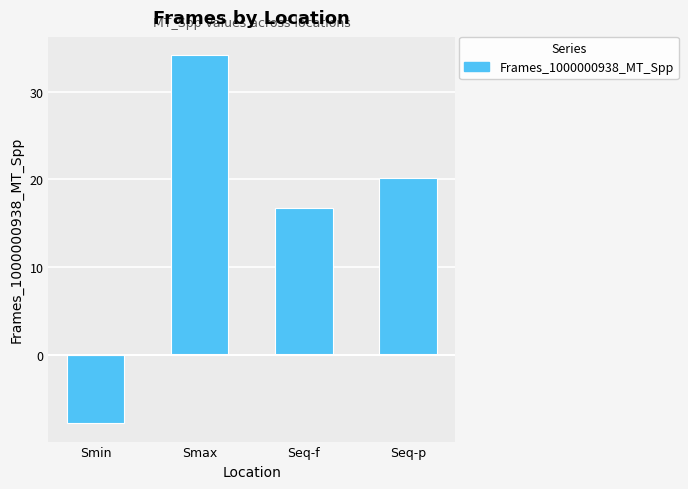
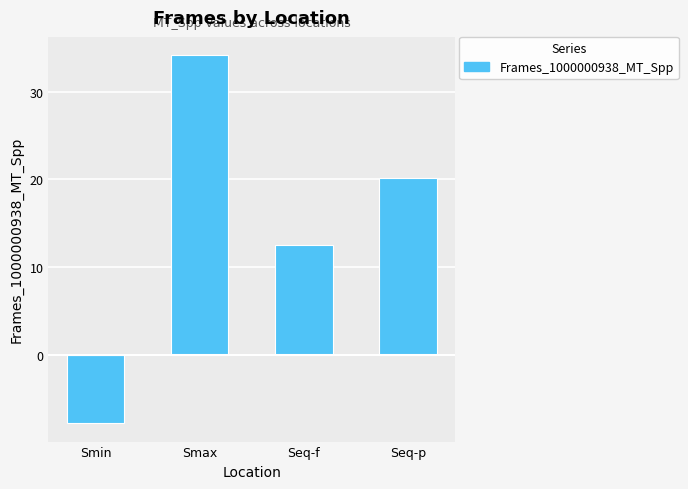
Seq-f: 17 -> 13
